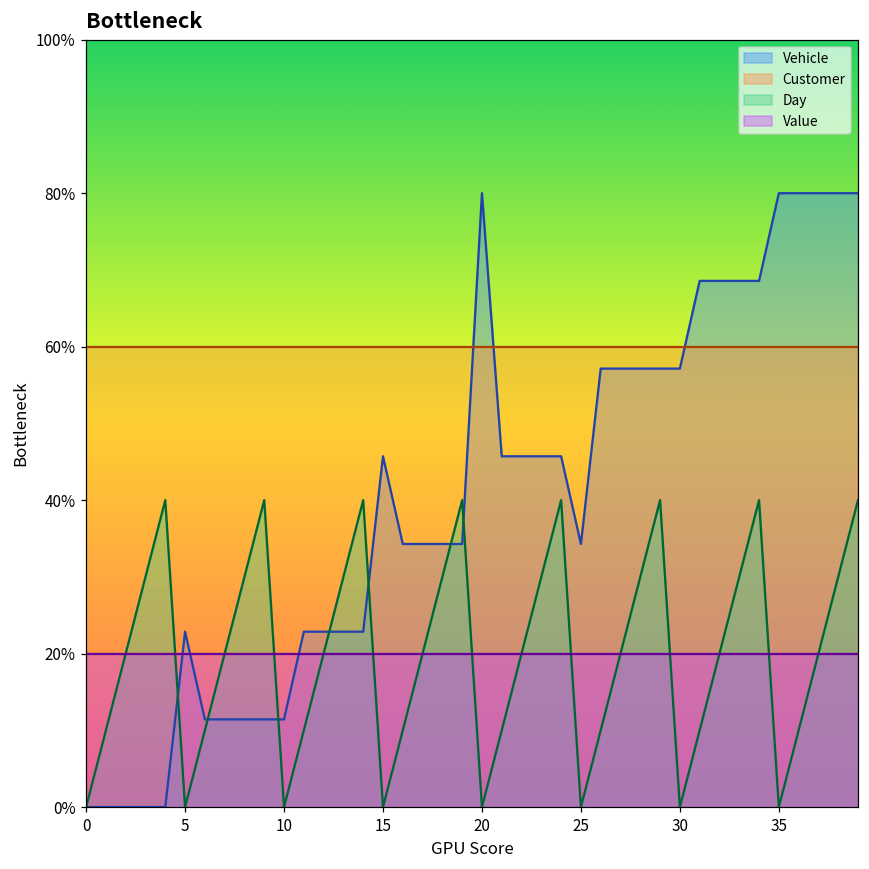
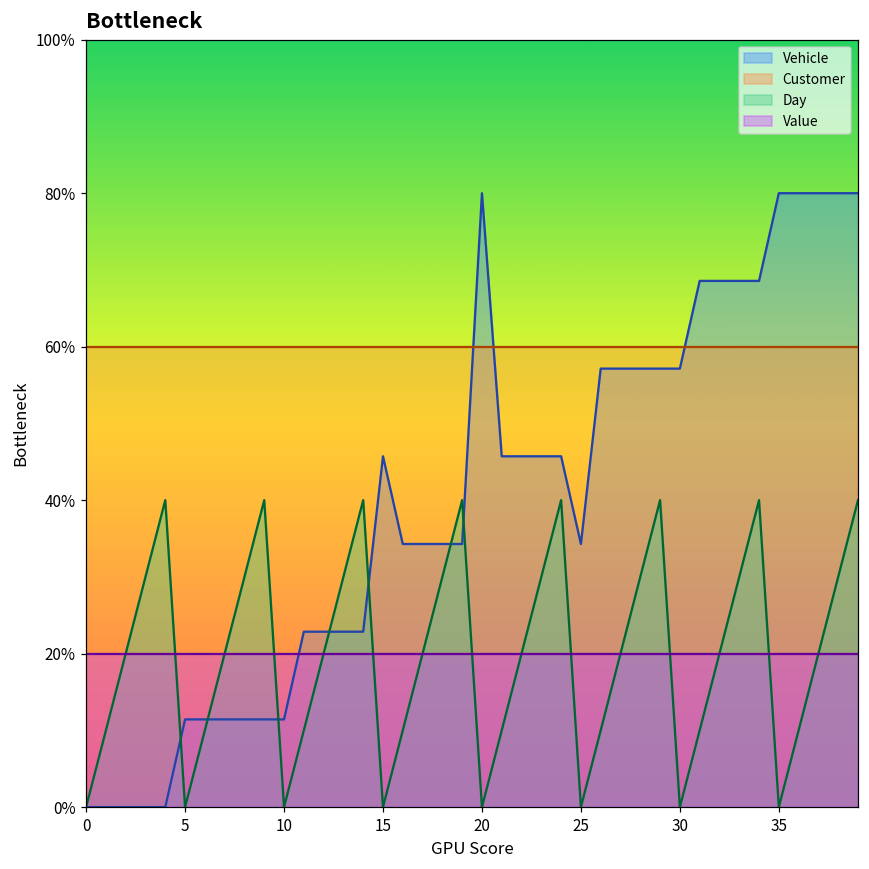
Vehicle, 5: 23% -> 11%
